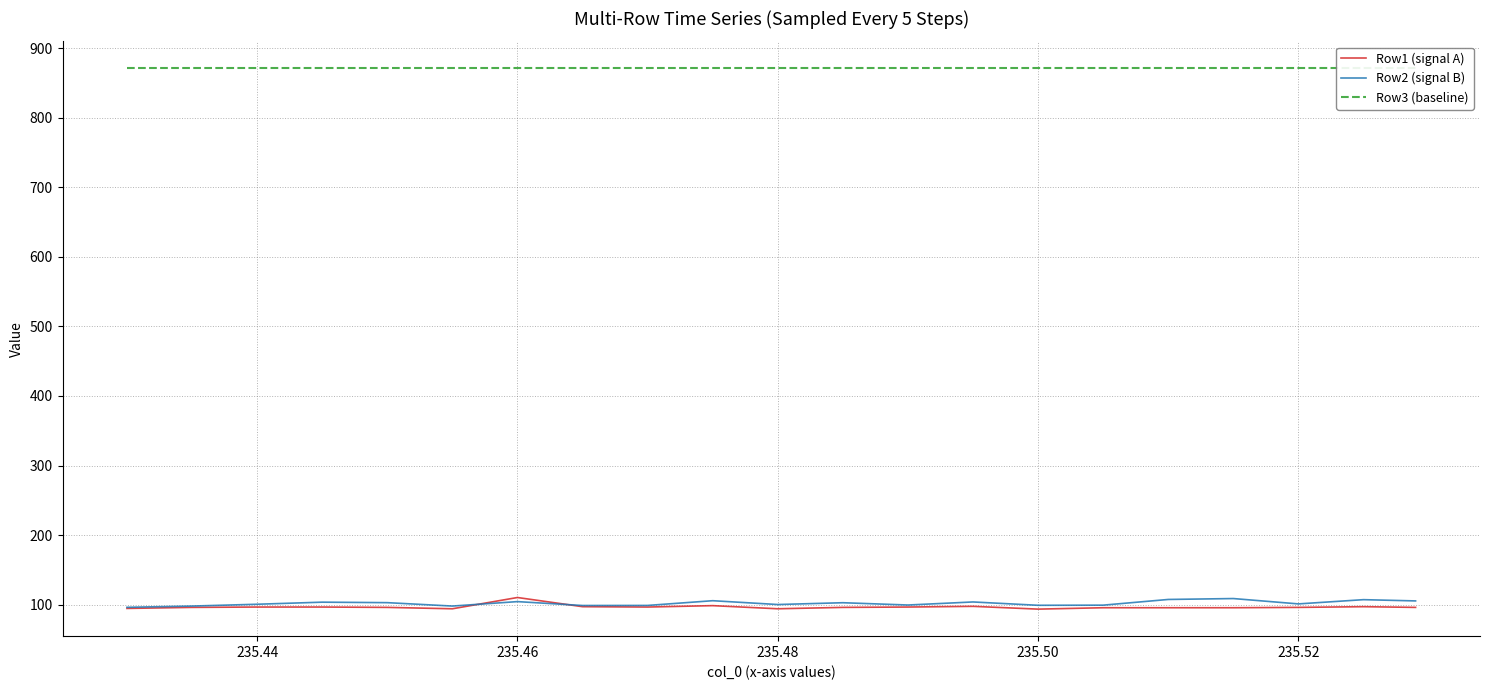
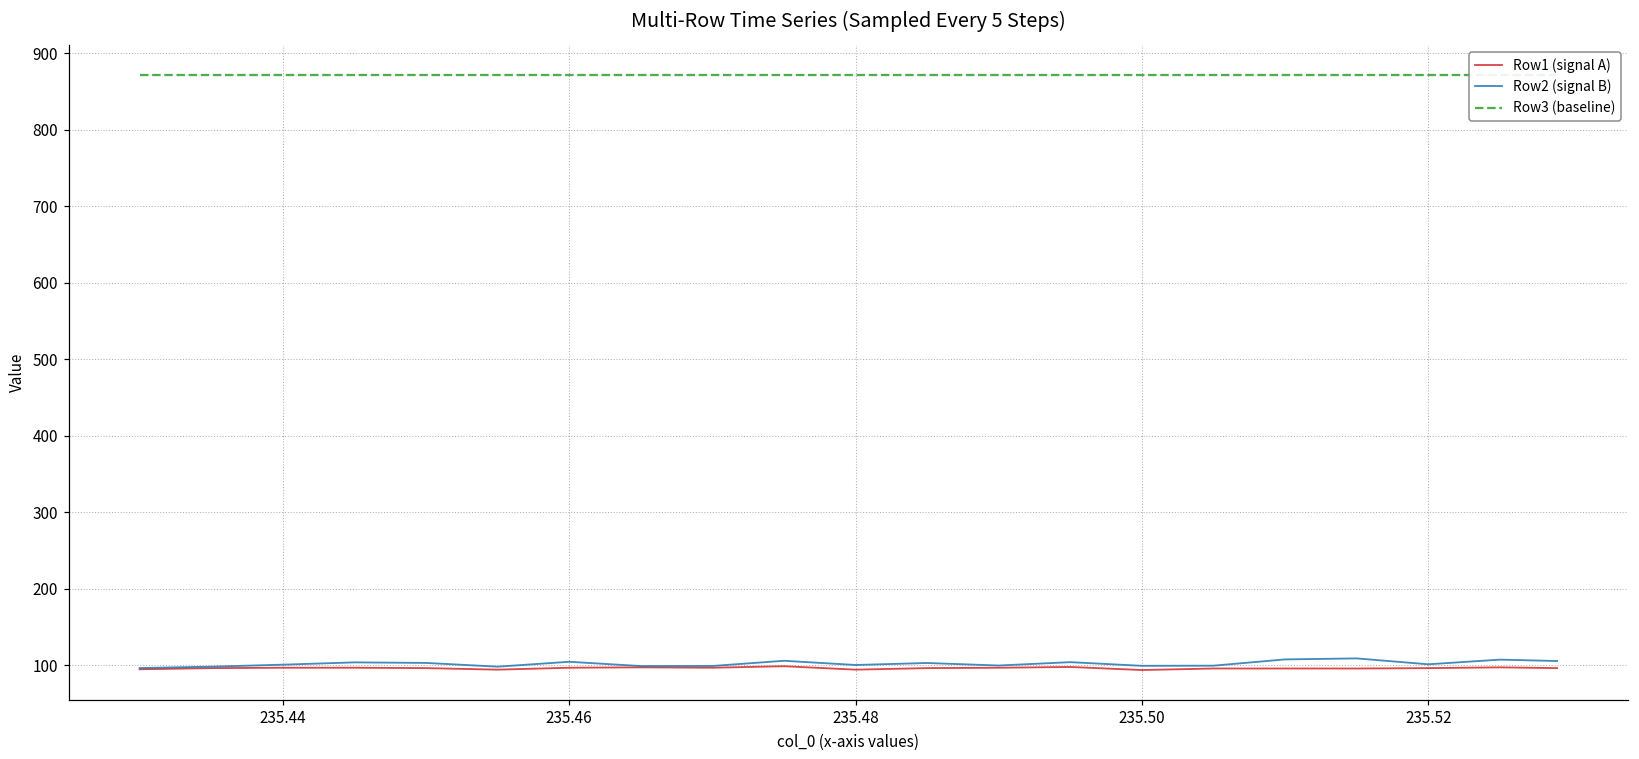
Row1 (signal A), 235.46: 110 -> 100
